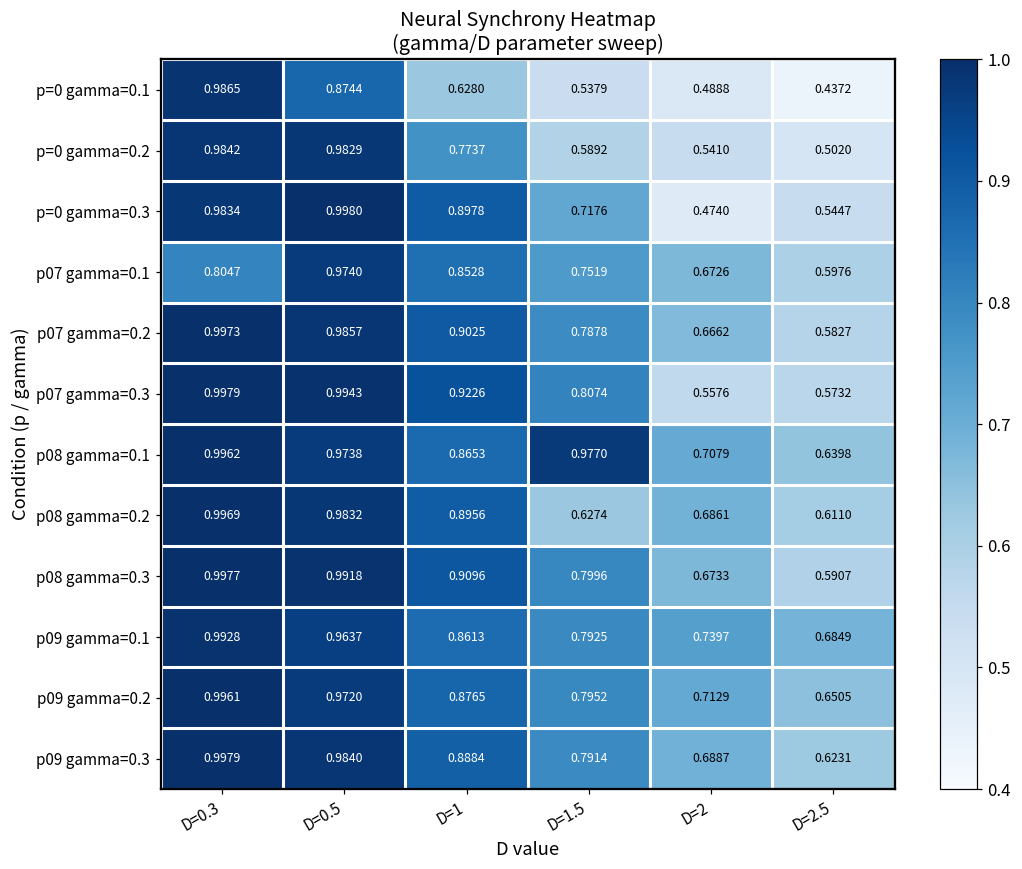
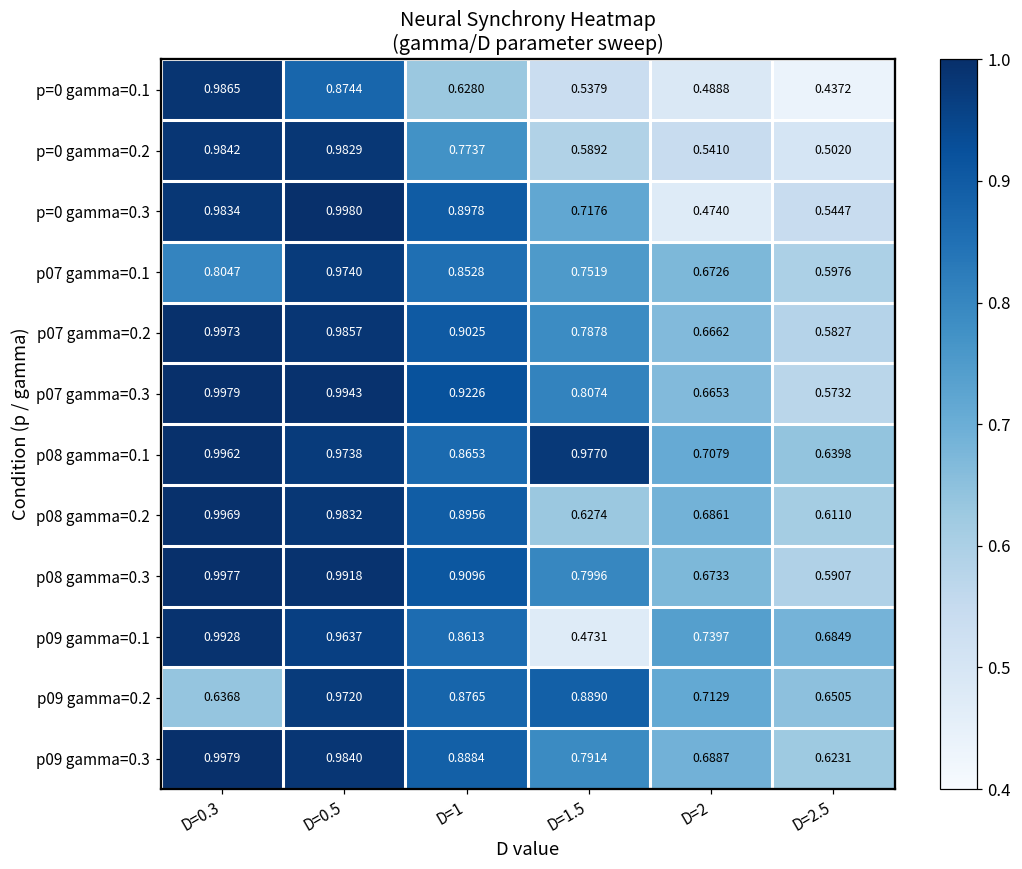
p07 gamma=0.3, D=2: 0.5576 -> 0.6653
p09 gamma=0.1, D=1.5: 0.7925 -> 0.4731
p09 gamma=0.2, D=0.3: 0.9961 -> 0.6368
p09 gamma=0.2, D=1.5: 0.7952 -> 0.8890
